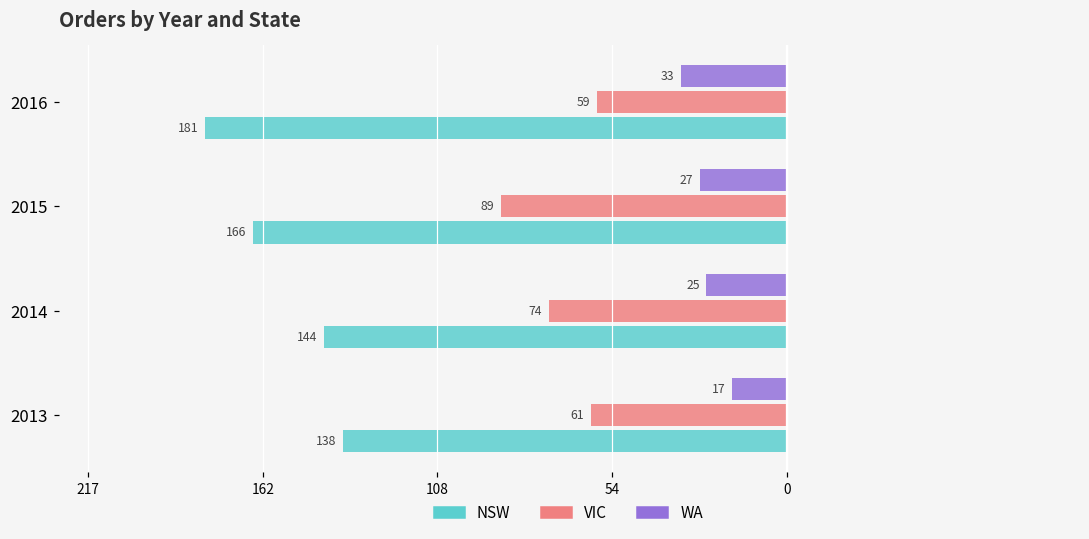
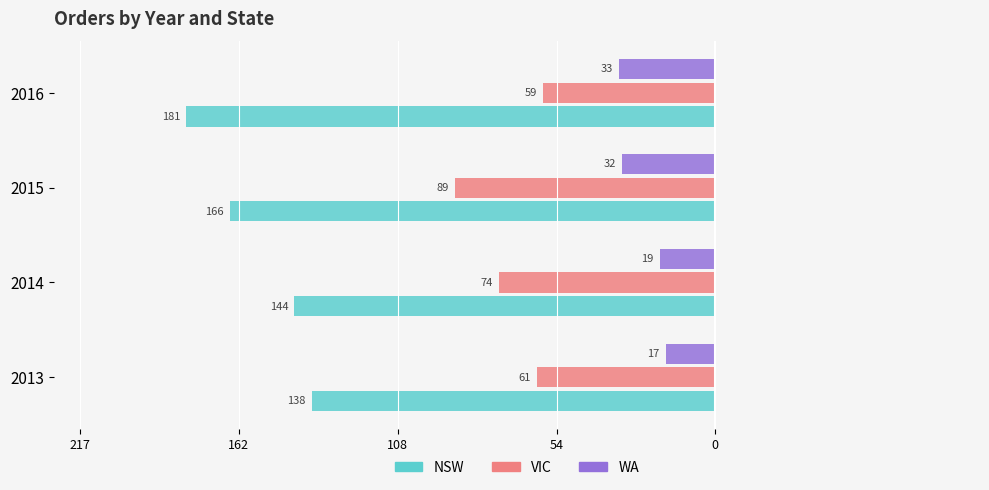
WA, 2015: 27 -> 32
WA, 2014: 25 -> 19
